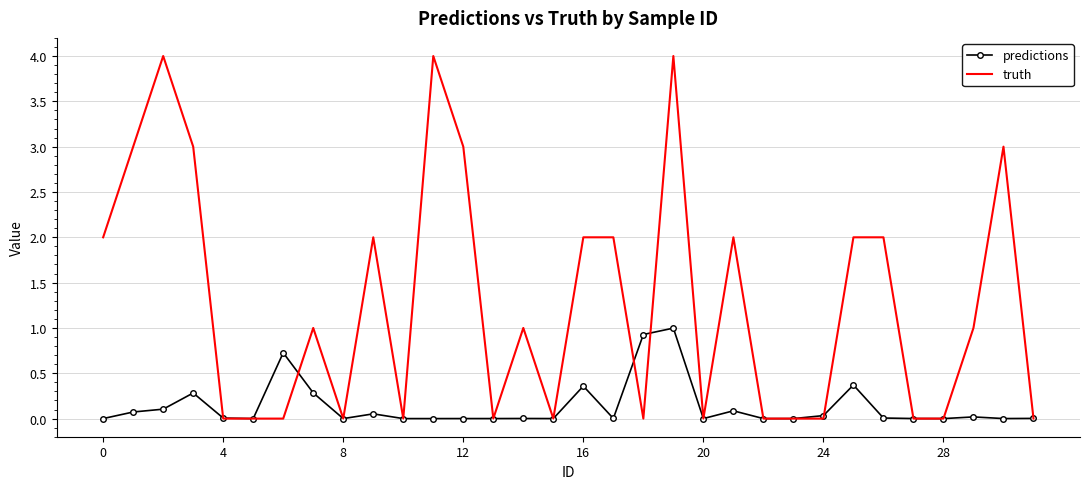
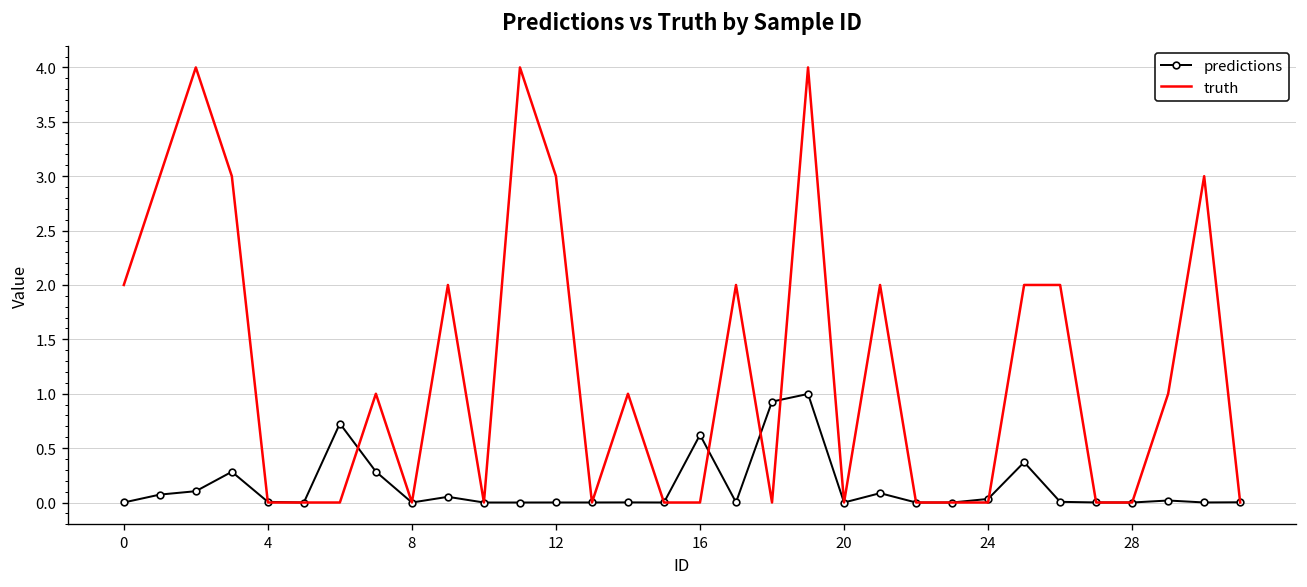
predictions, 16: 0.4 -> 0.6
truth, 16: 2 -> 0
